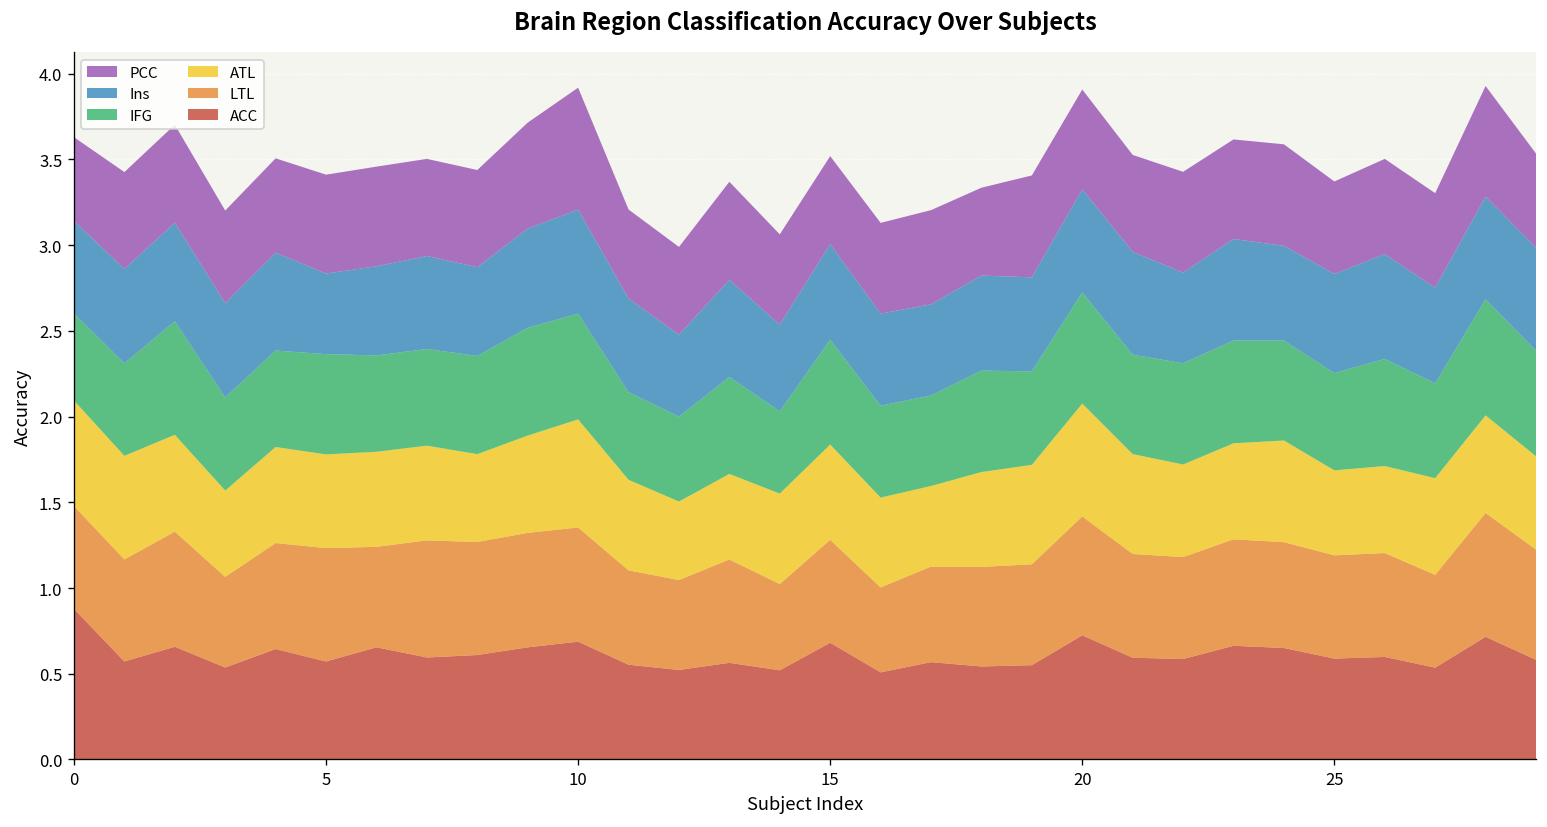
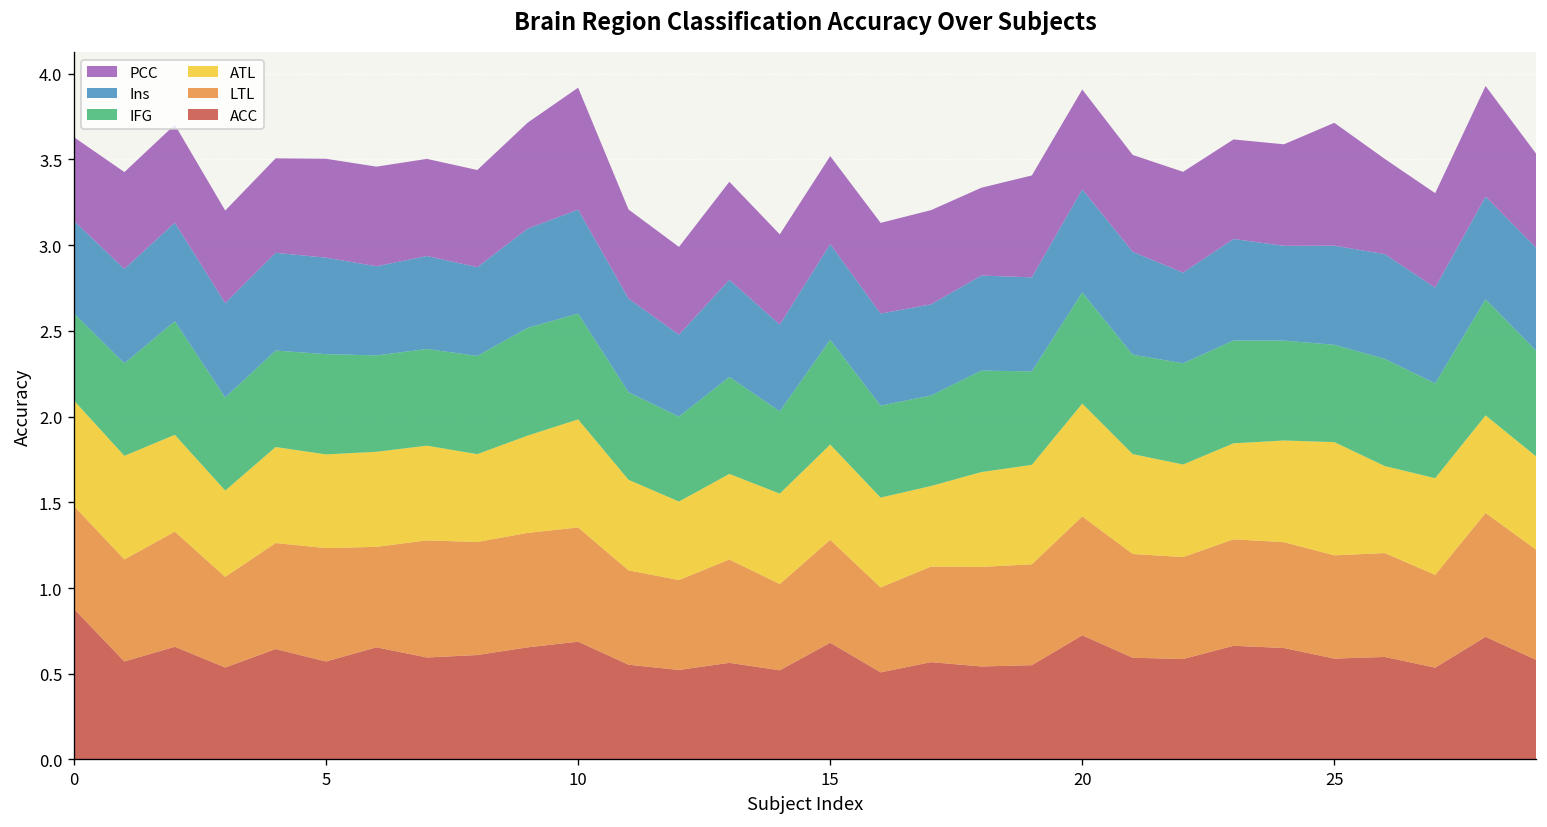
Ins, 5: 0.47 -> 0.56
ATL, 25: 0.50 -> 0.66
PCC, 25: 0.54 -> 0.72
